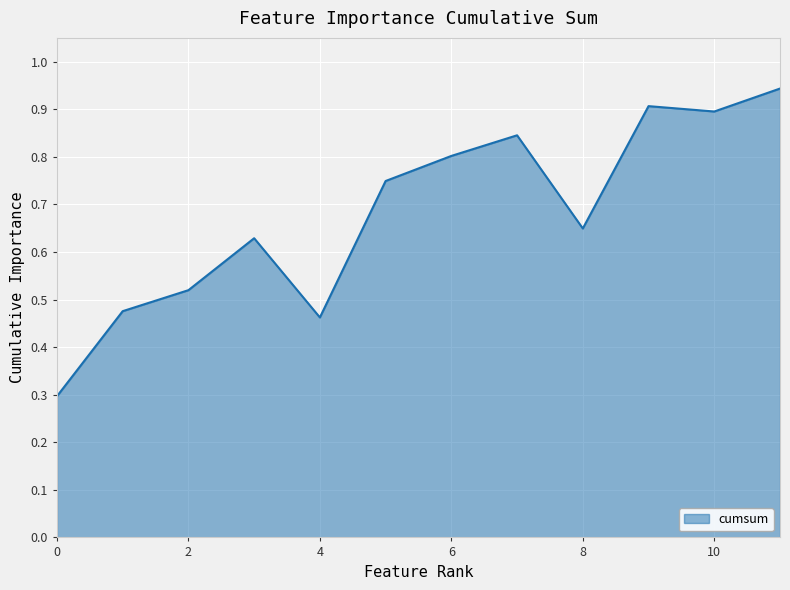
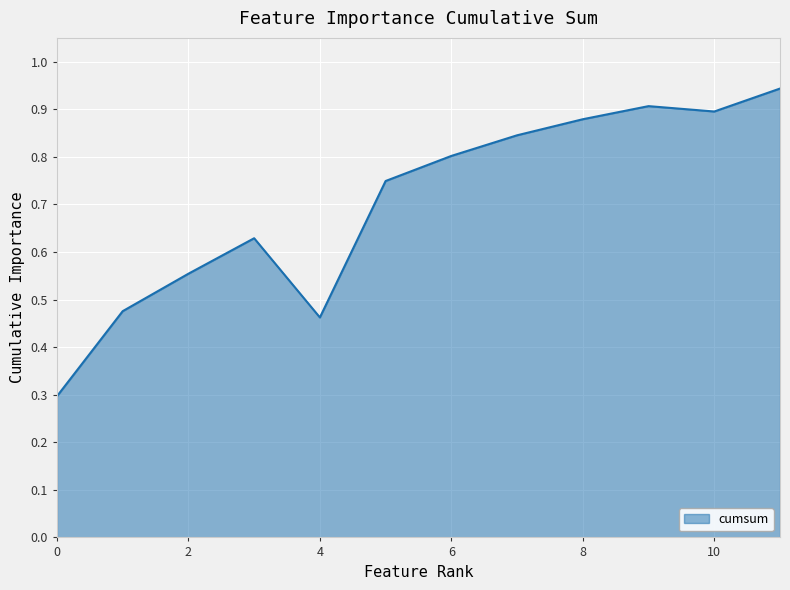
2: 0.52 -> 0.55
8: 0.65 -> 0.88
